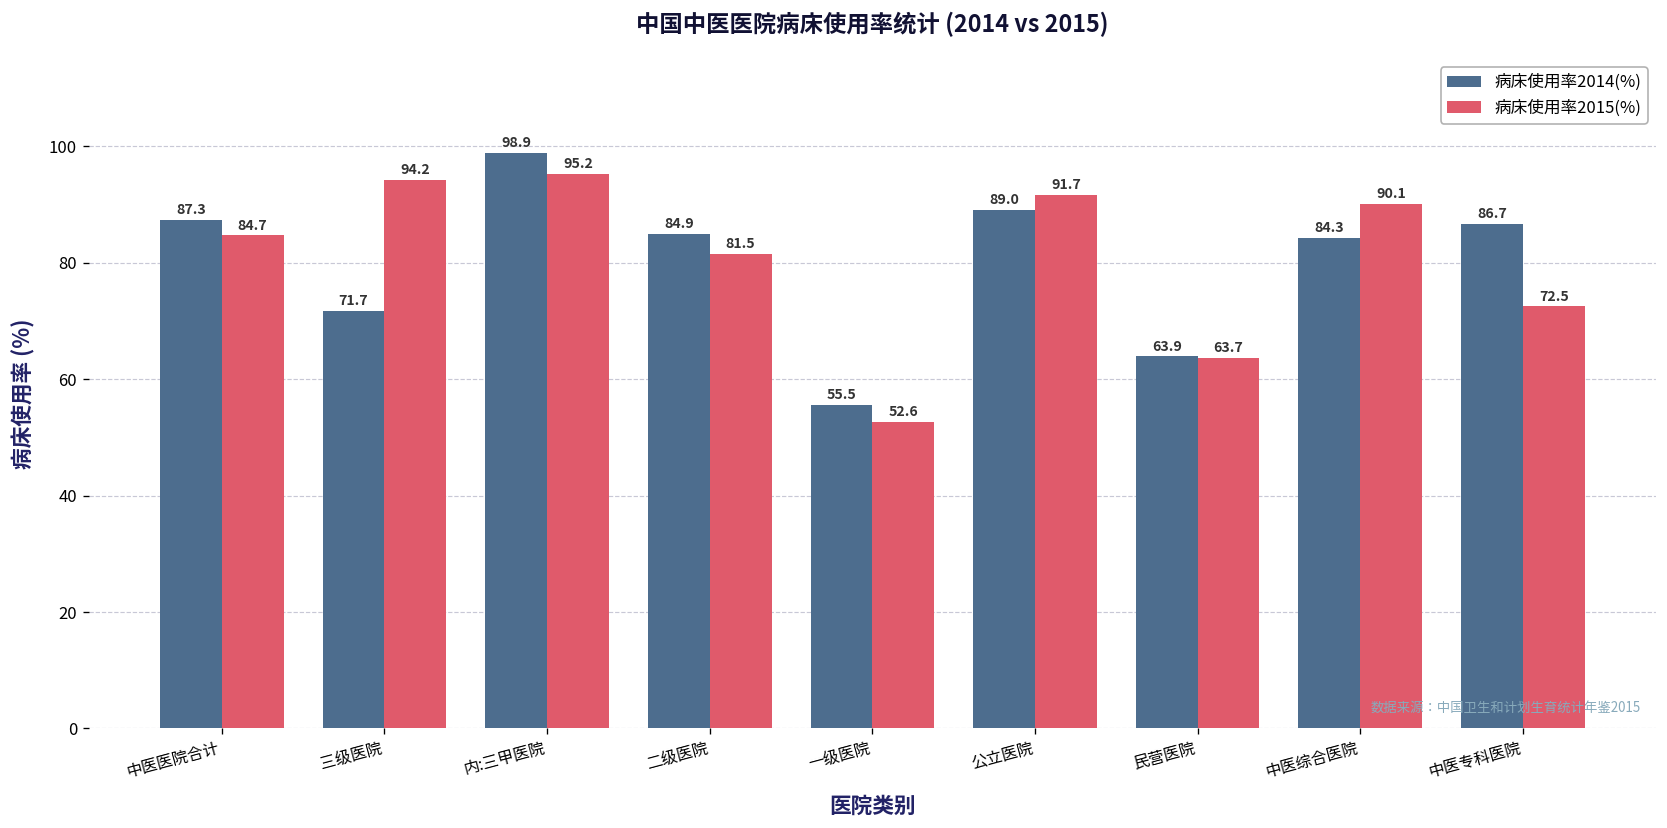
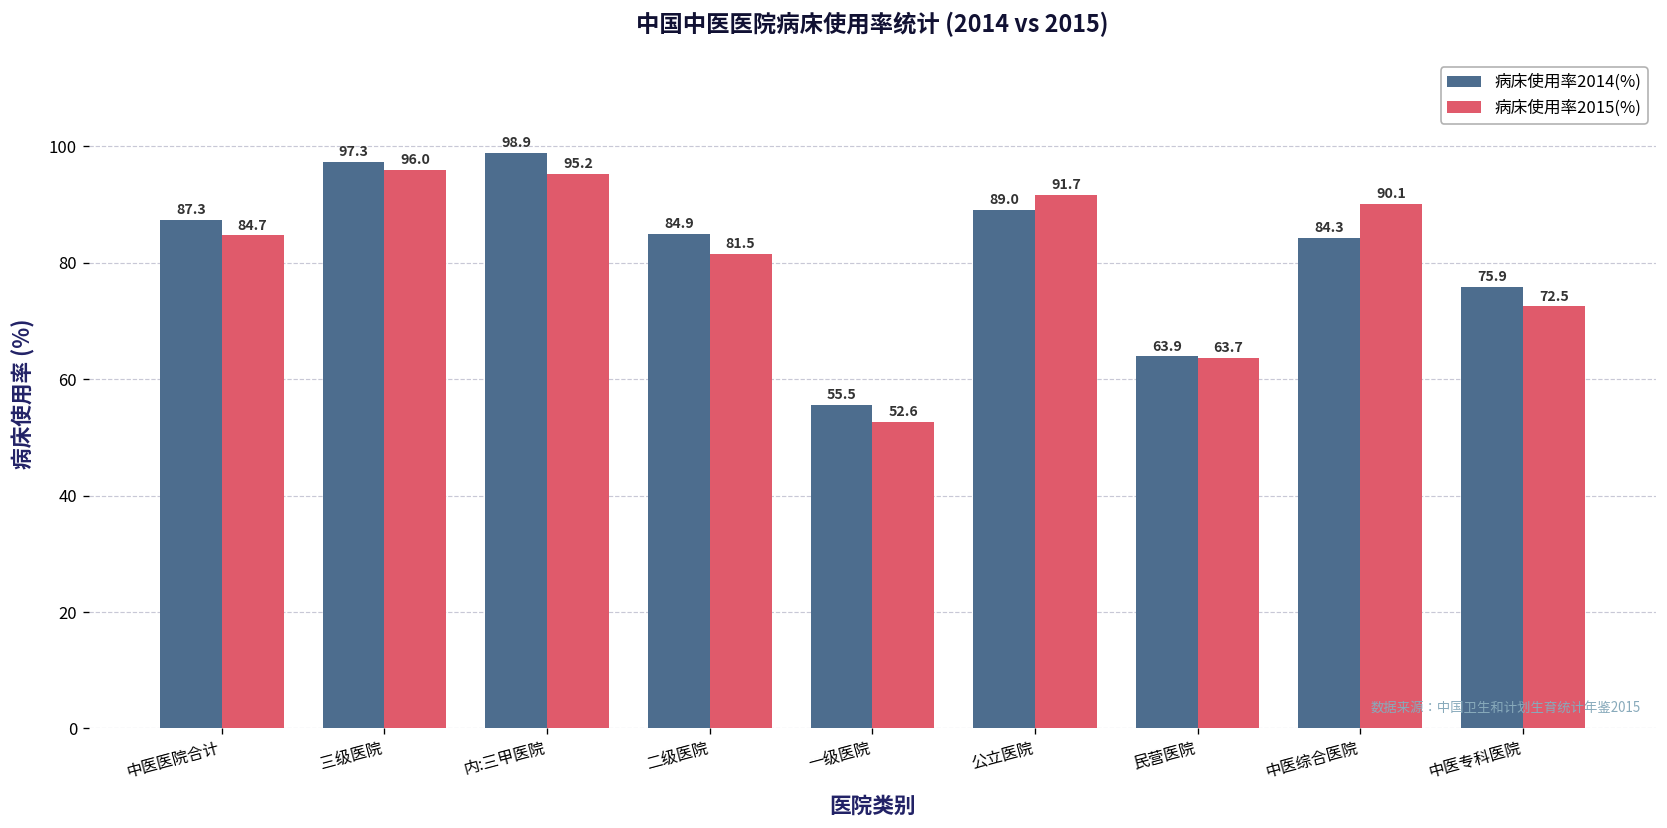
病床使用率2014(%), 三级医院: 71.7 -> 97.3
病床使用率2015(%), 三级医院: 94.2 -> 96.0
病床使用率2014(%), 中医专科医院: 86.7 -> 75.9
